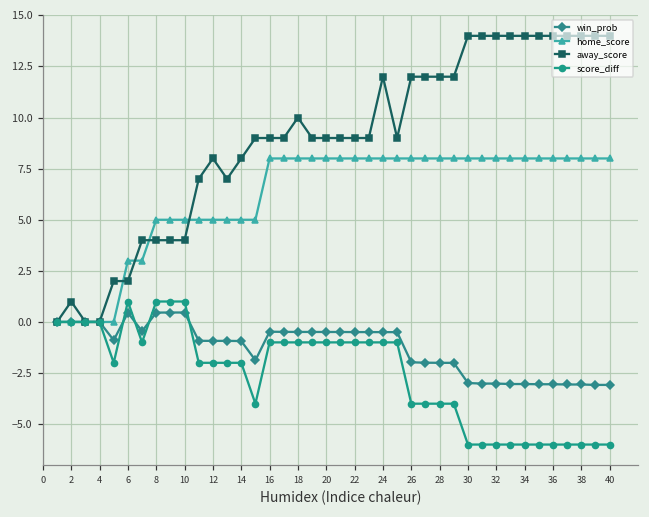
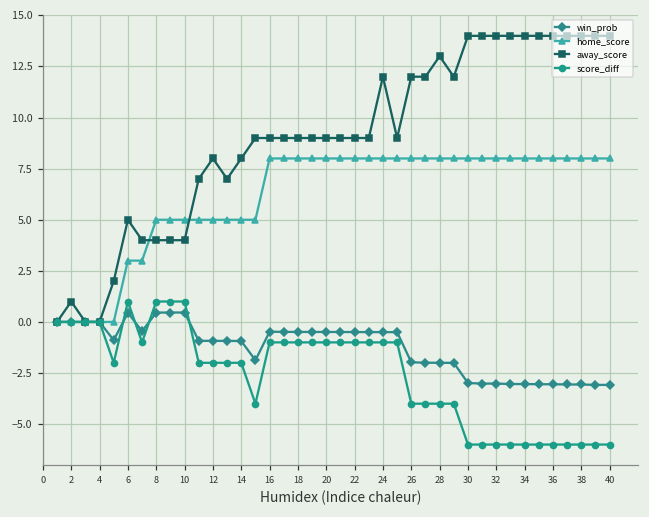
away_score, 6: 2 -> 5
away_score, 18: 10 -> 9
away_score, 28: 12 -> 13
